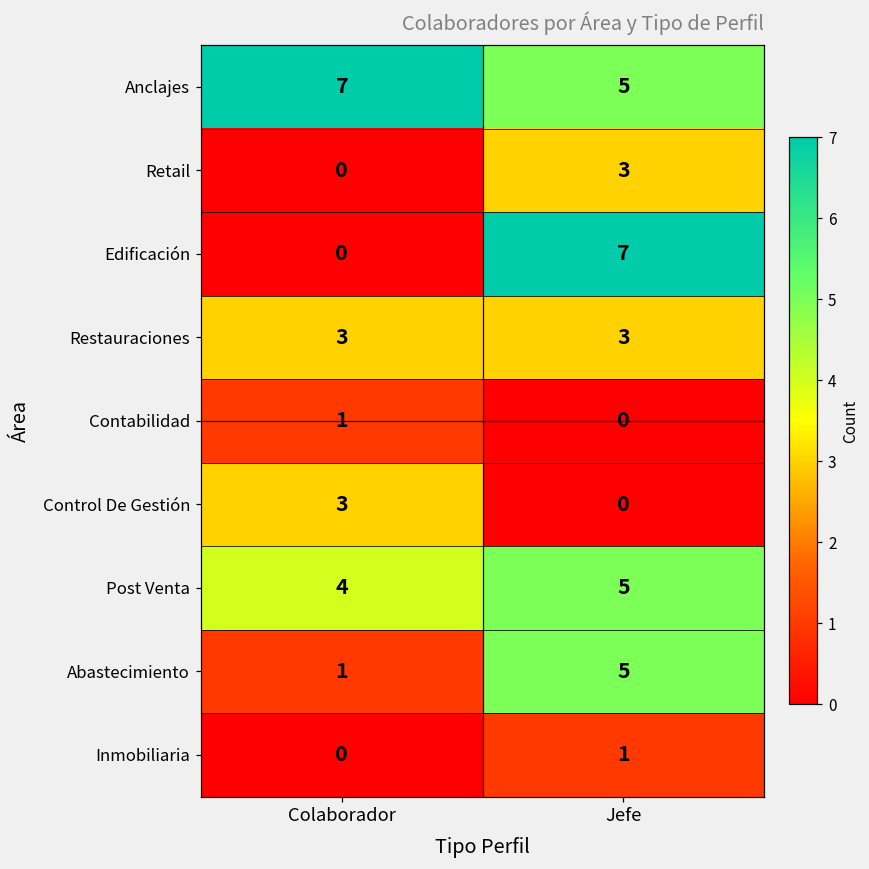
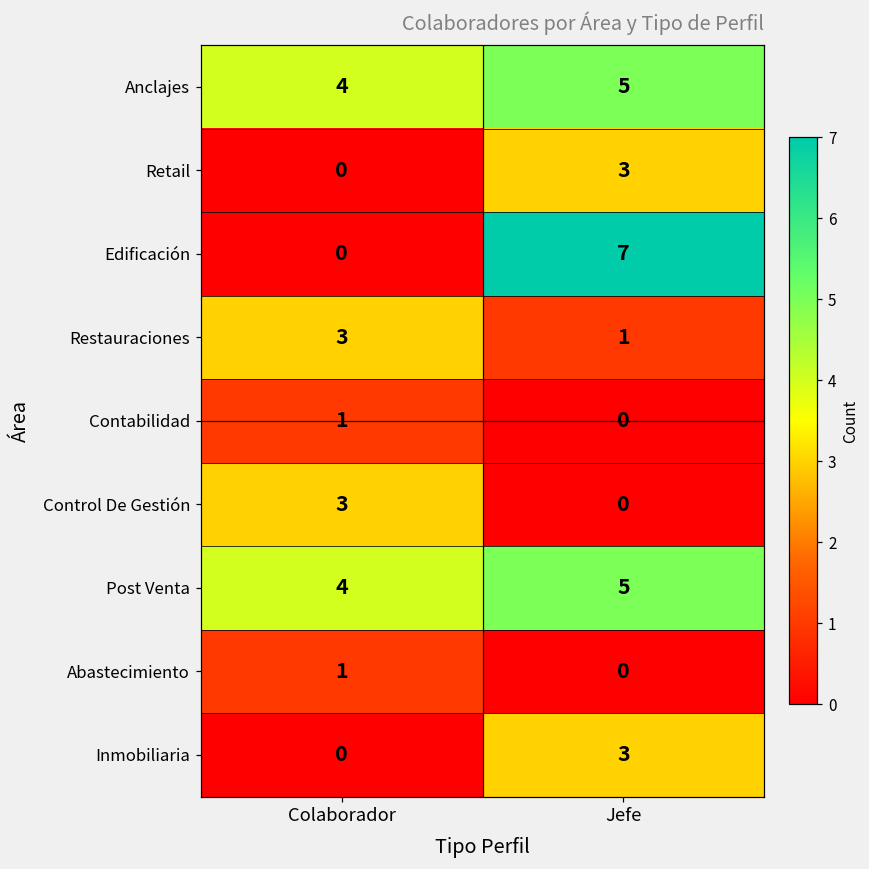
Anclajes, Colaborador: 7 -> 4
Restauraciones, Jefe: 3 -> 1
Abastecimiento, Jefe: 5 -> 0
Inmobiliaria, Jefe: 1 -> 3
